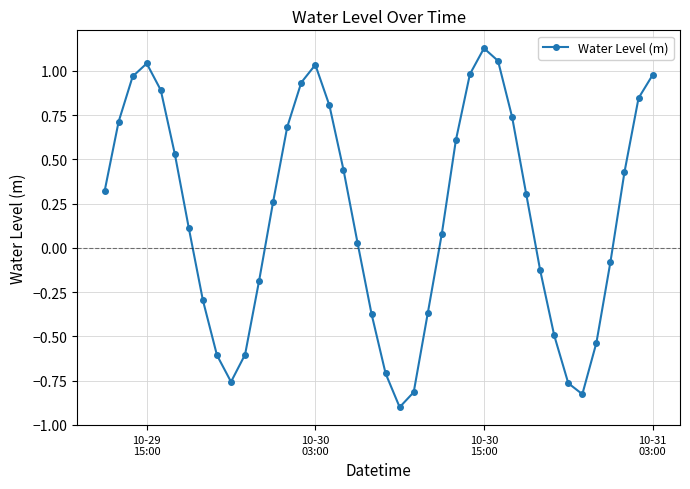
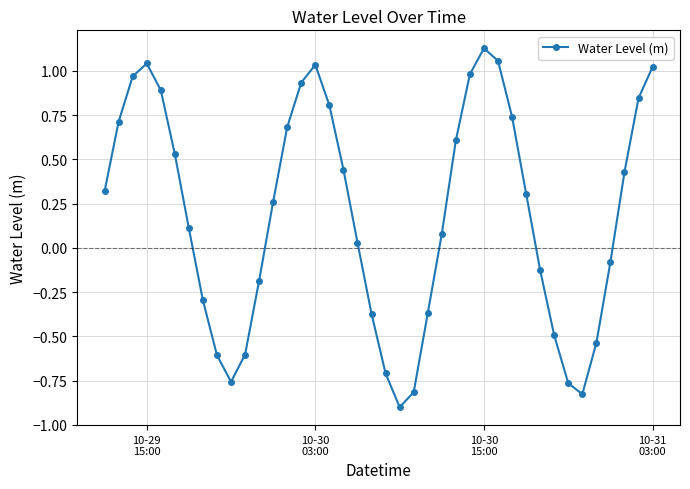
10-31 03:00: 0.98 -> 1.02
